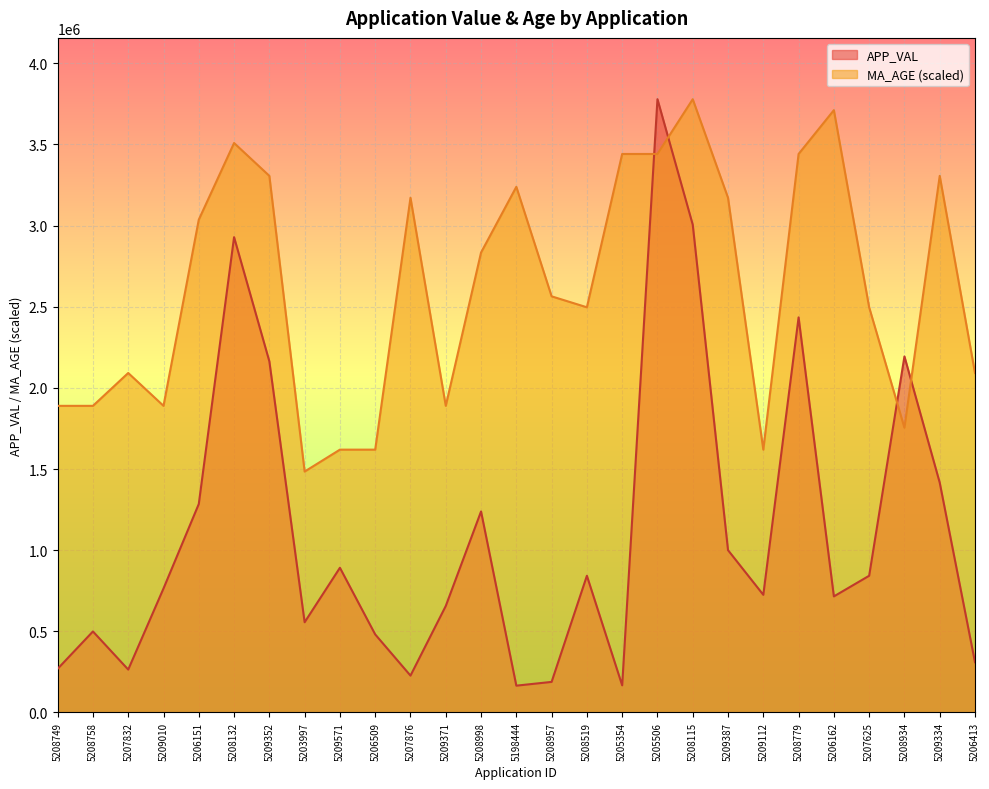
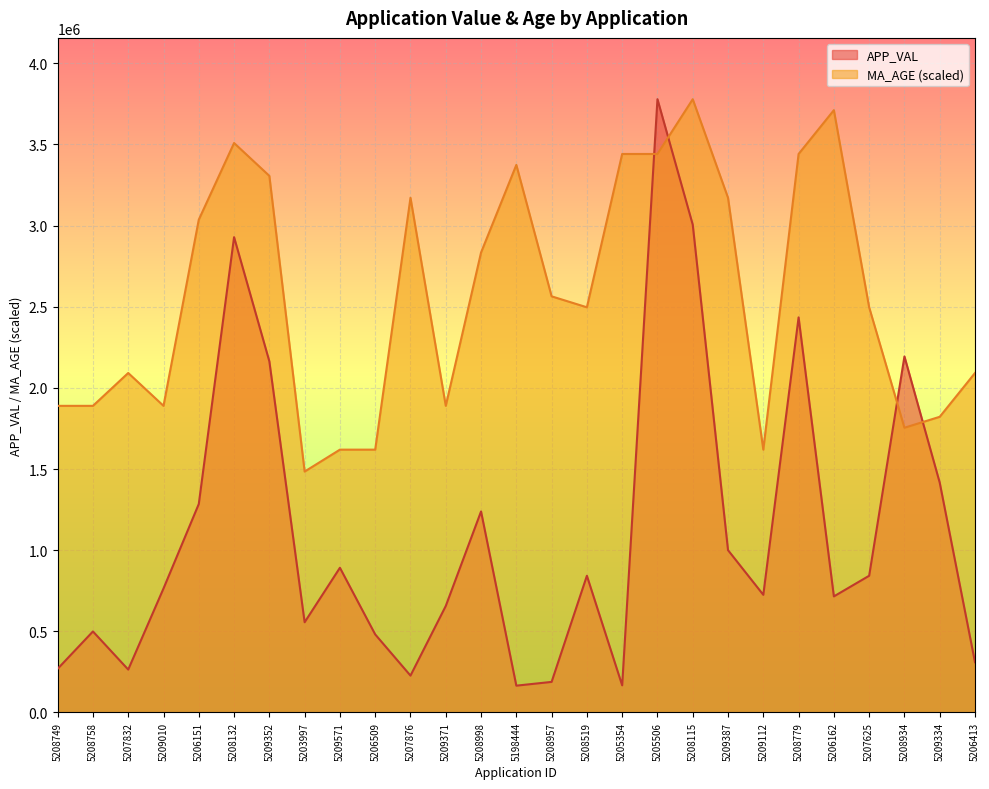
MA_AGE (scaled), 5198444: 3240000 -> 3370000
MA_AGE (scaled), 5209334: 3310000 -> 1820000
